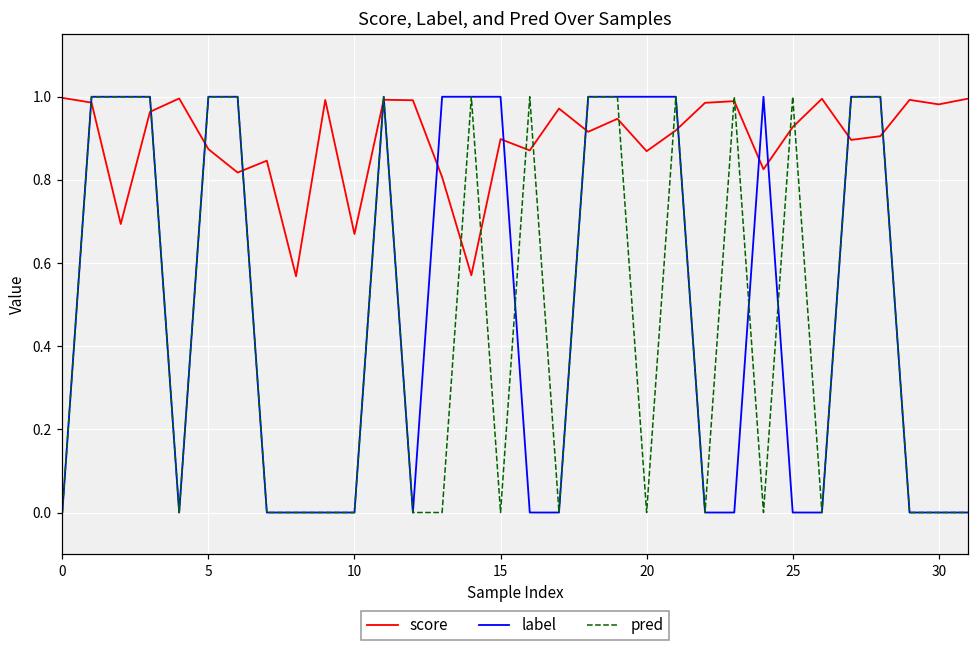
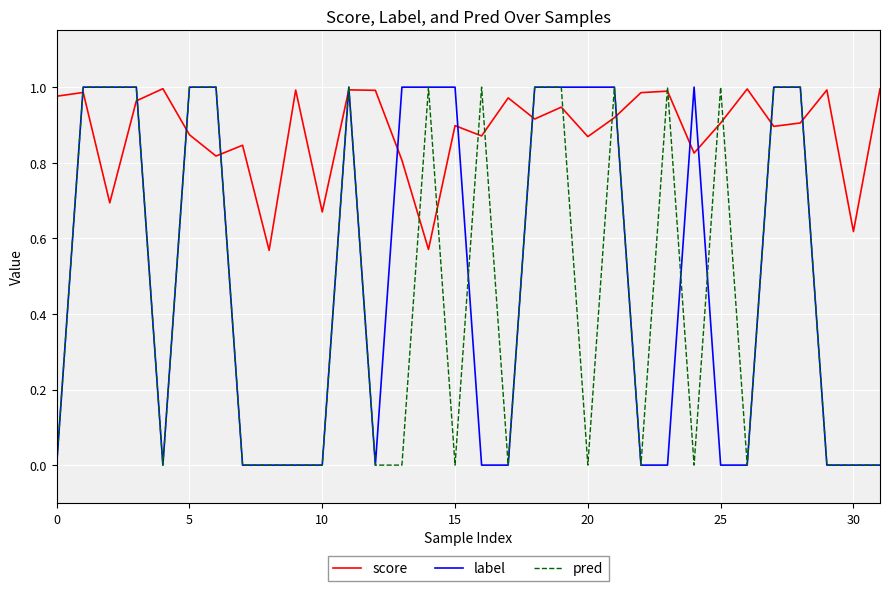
score, 0: 1.00 -> 0.98
score, 25: 0.93 -> 0.91
score, 30: 0.98 -> 0.62
